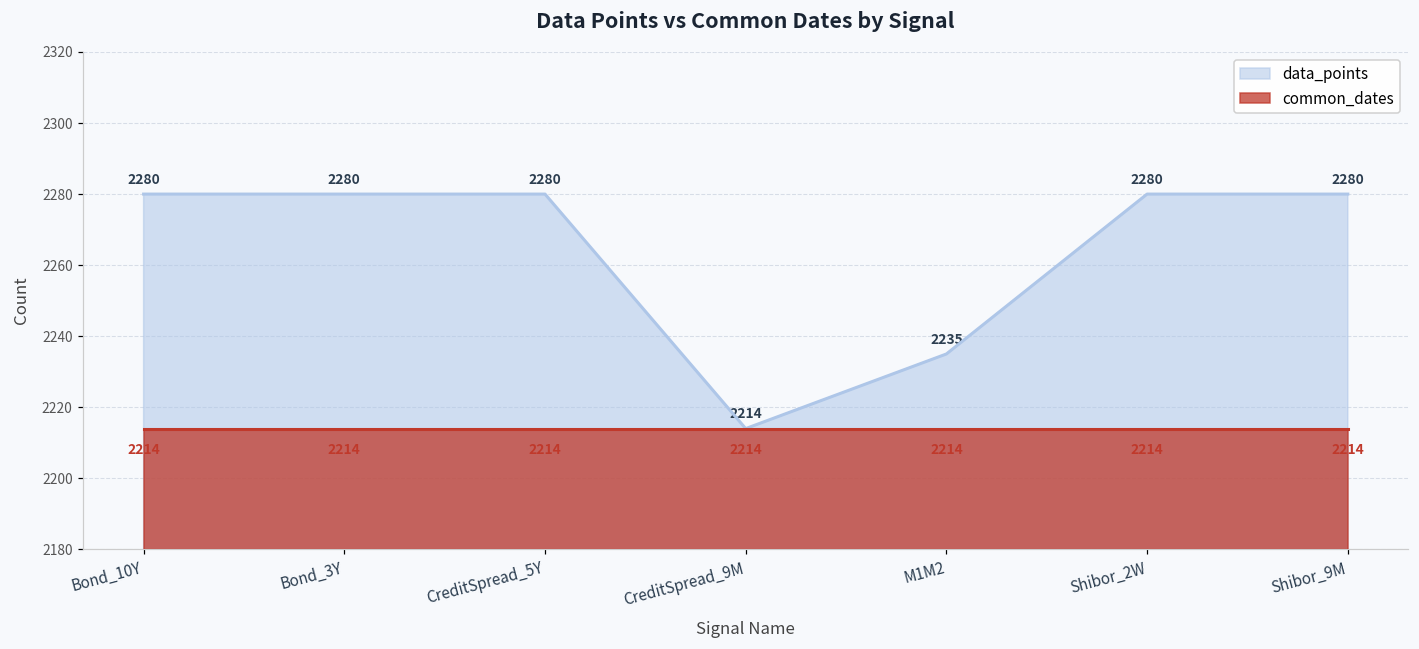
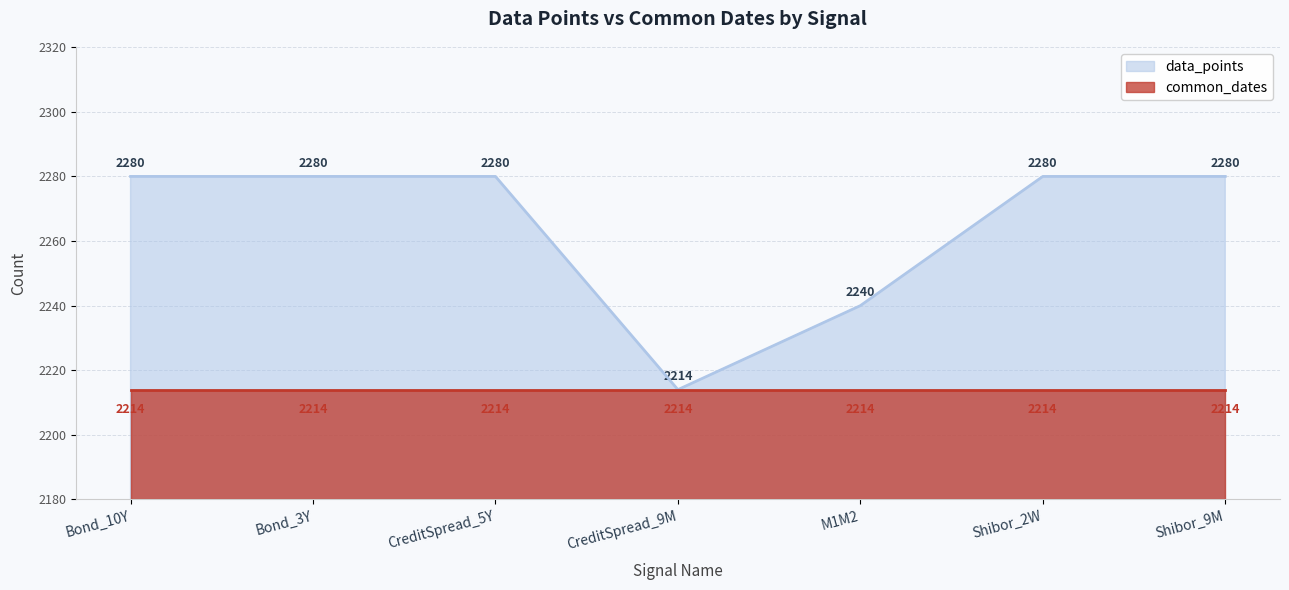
data_points, M1M2: 2235 -> 2240
